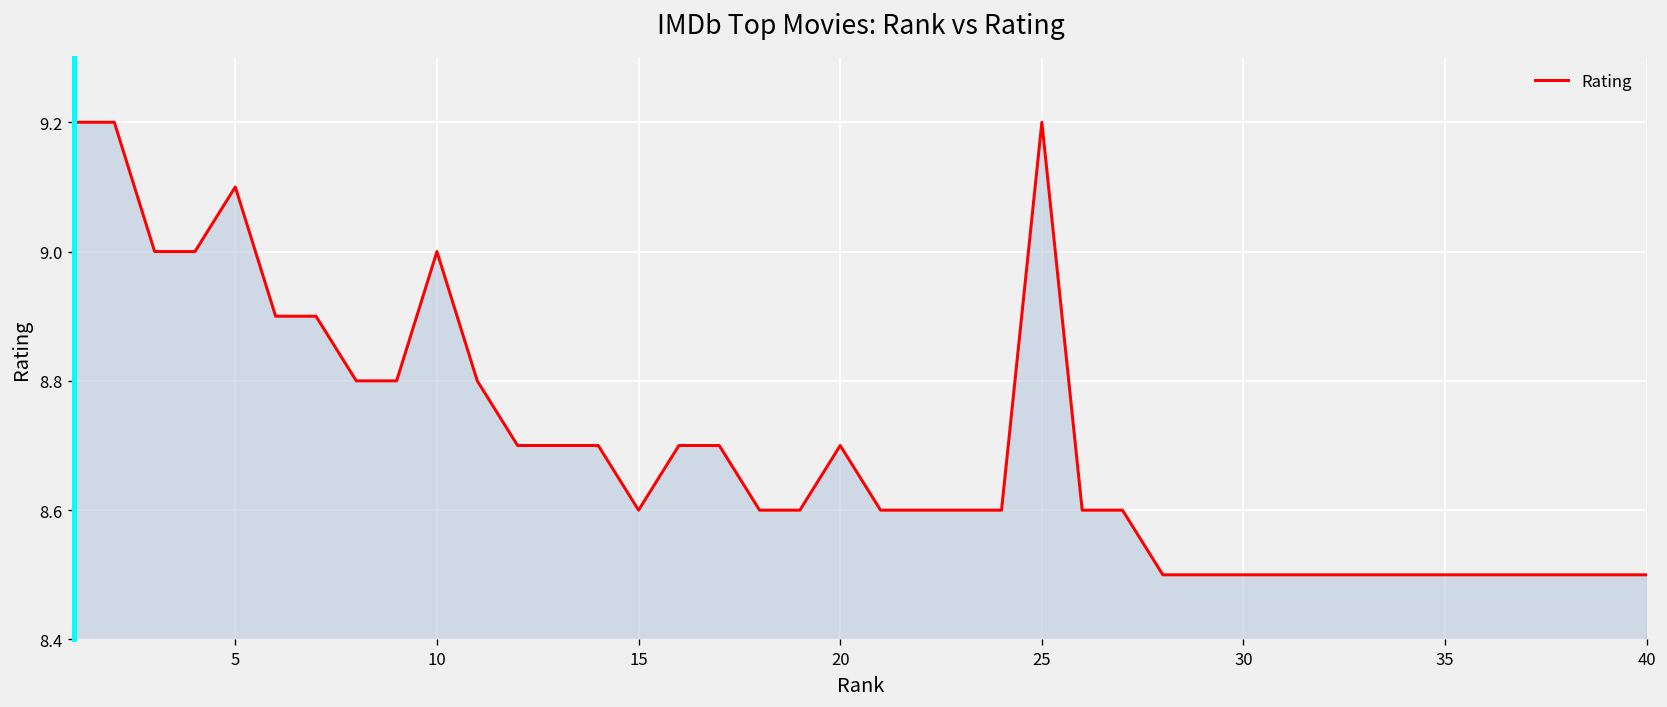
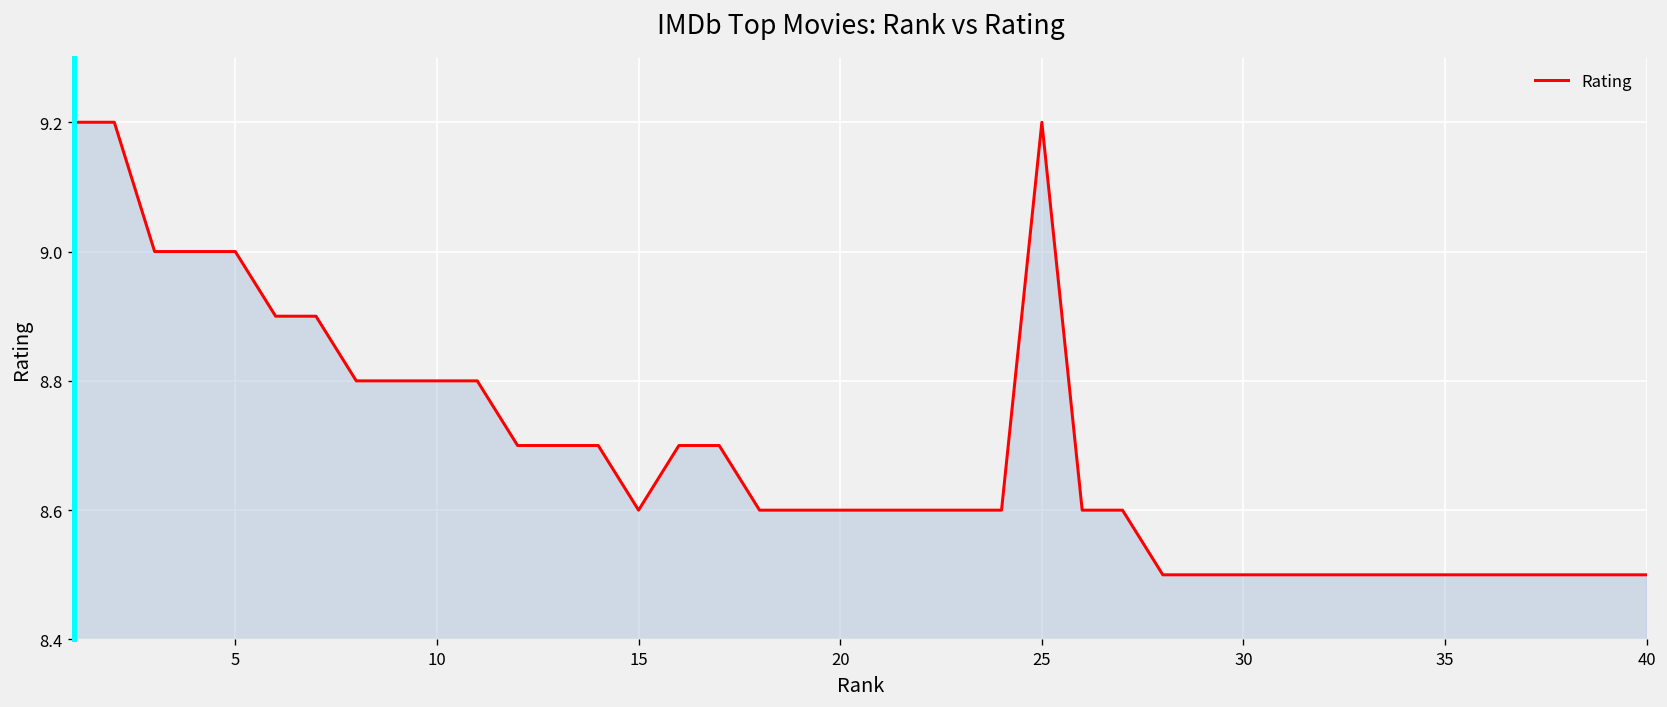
5: 9.1 -> 9.0
10: 9.0 -> 8.8
20: 8.7 -> 8.6
